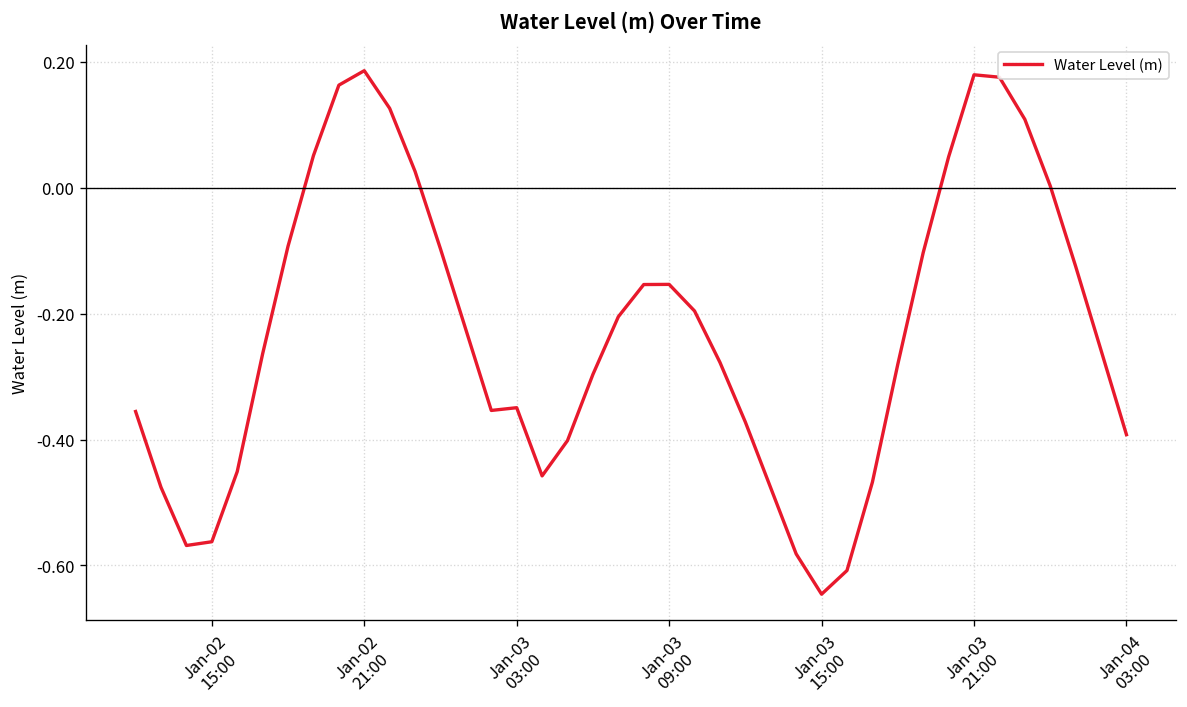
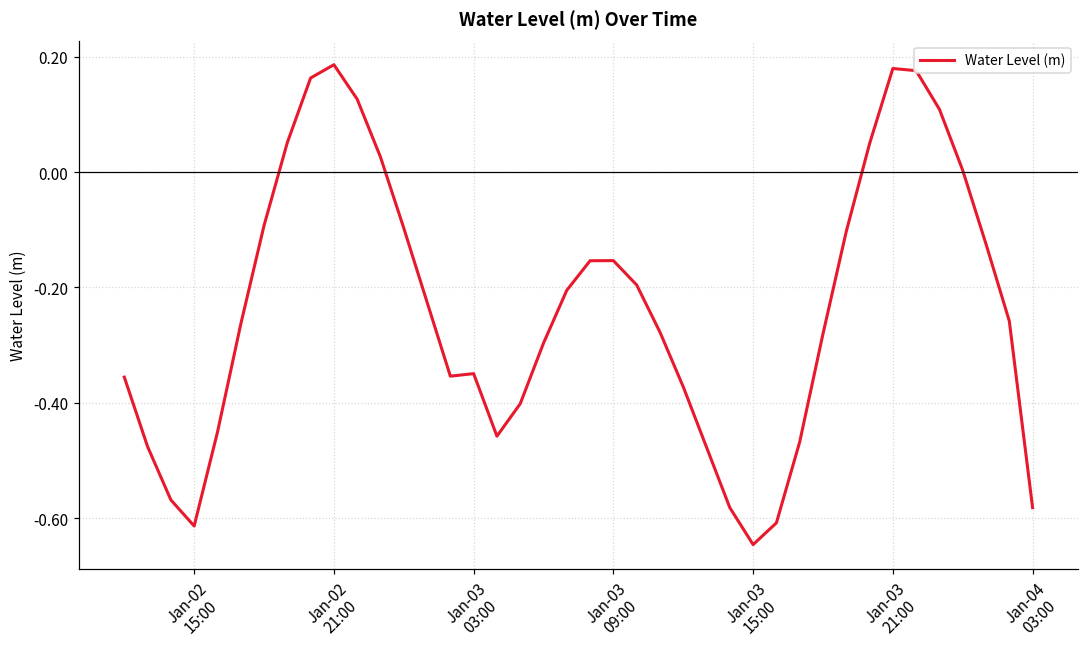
Jan-02 15:00: -0.56 -> -0.61
Jan-04 03:00: -0.39 -> -0.58
